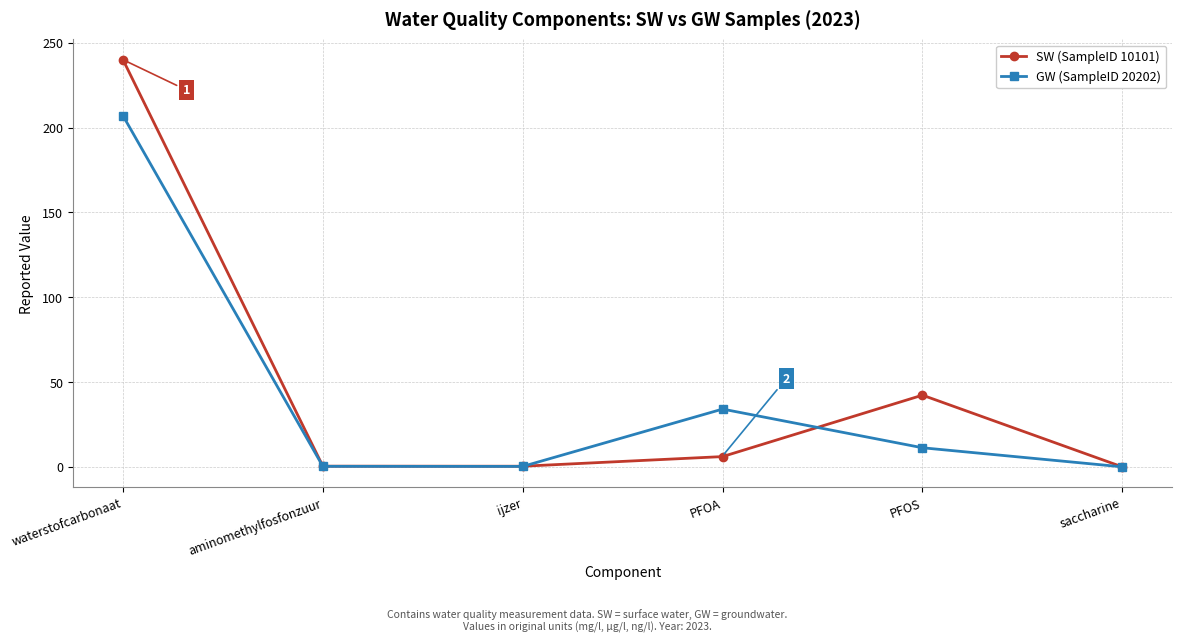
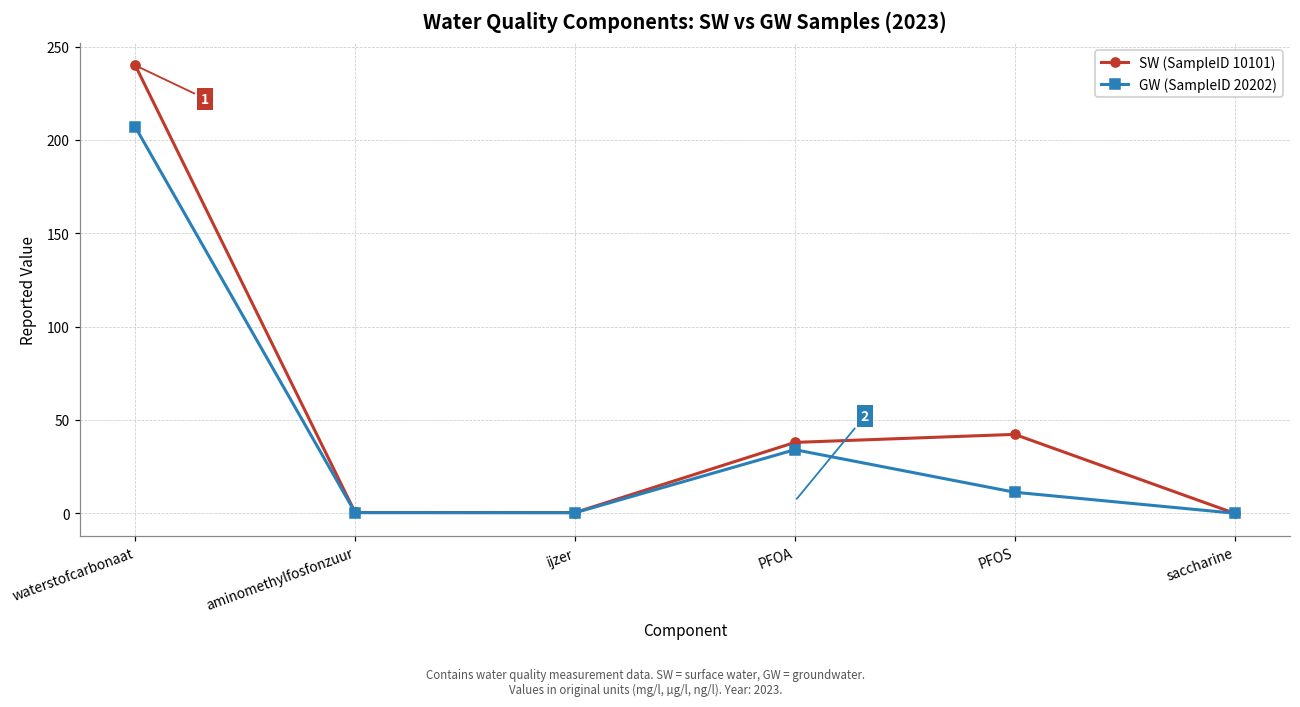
SW (SampleID 10101), PFOA: 6 -> 38
